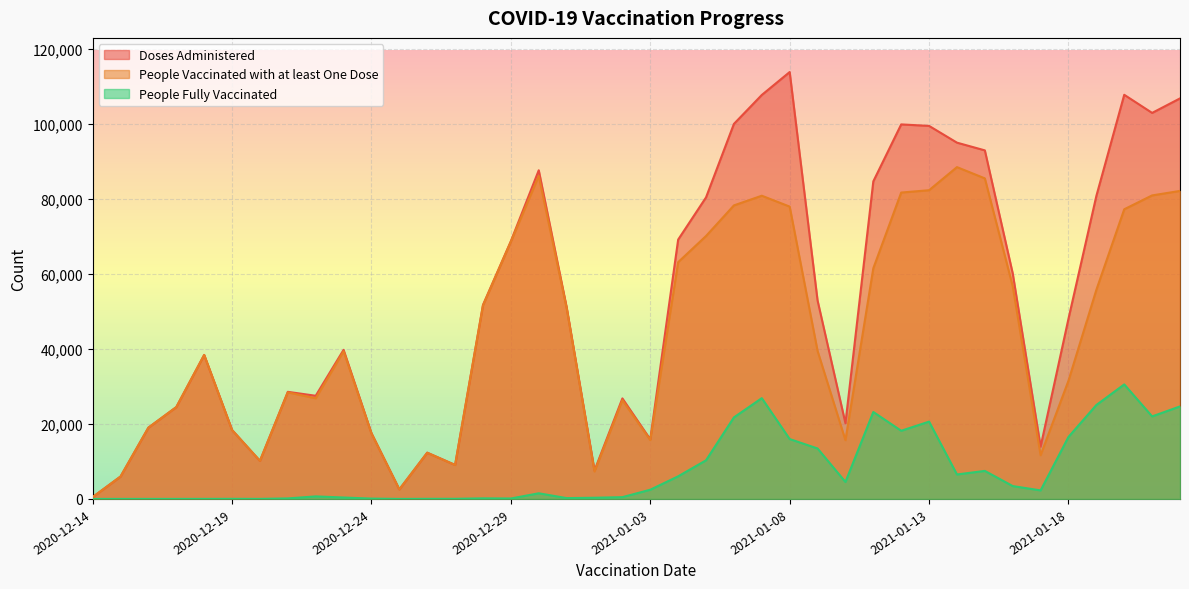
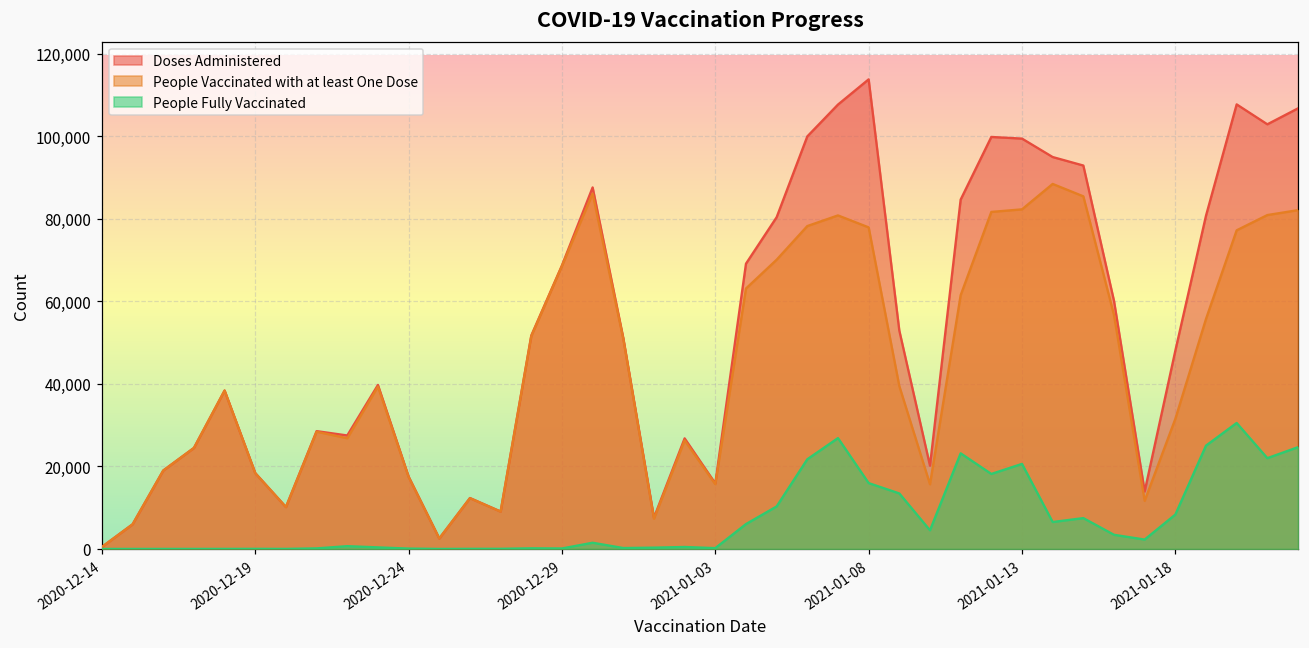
People Fully Vaccinated, 2021-01-03: 2,000 -> 0
People Fully Vaccinated, 2021-01-18: 17,000 -> 8,000
